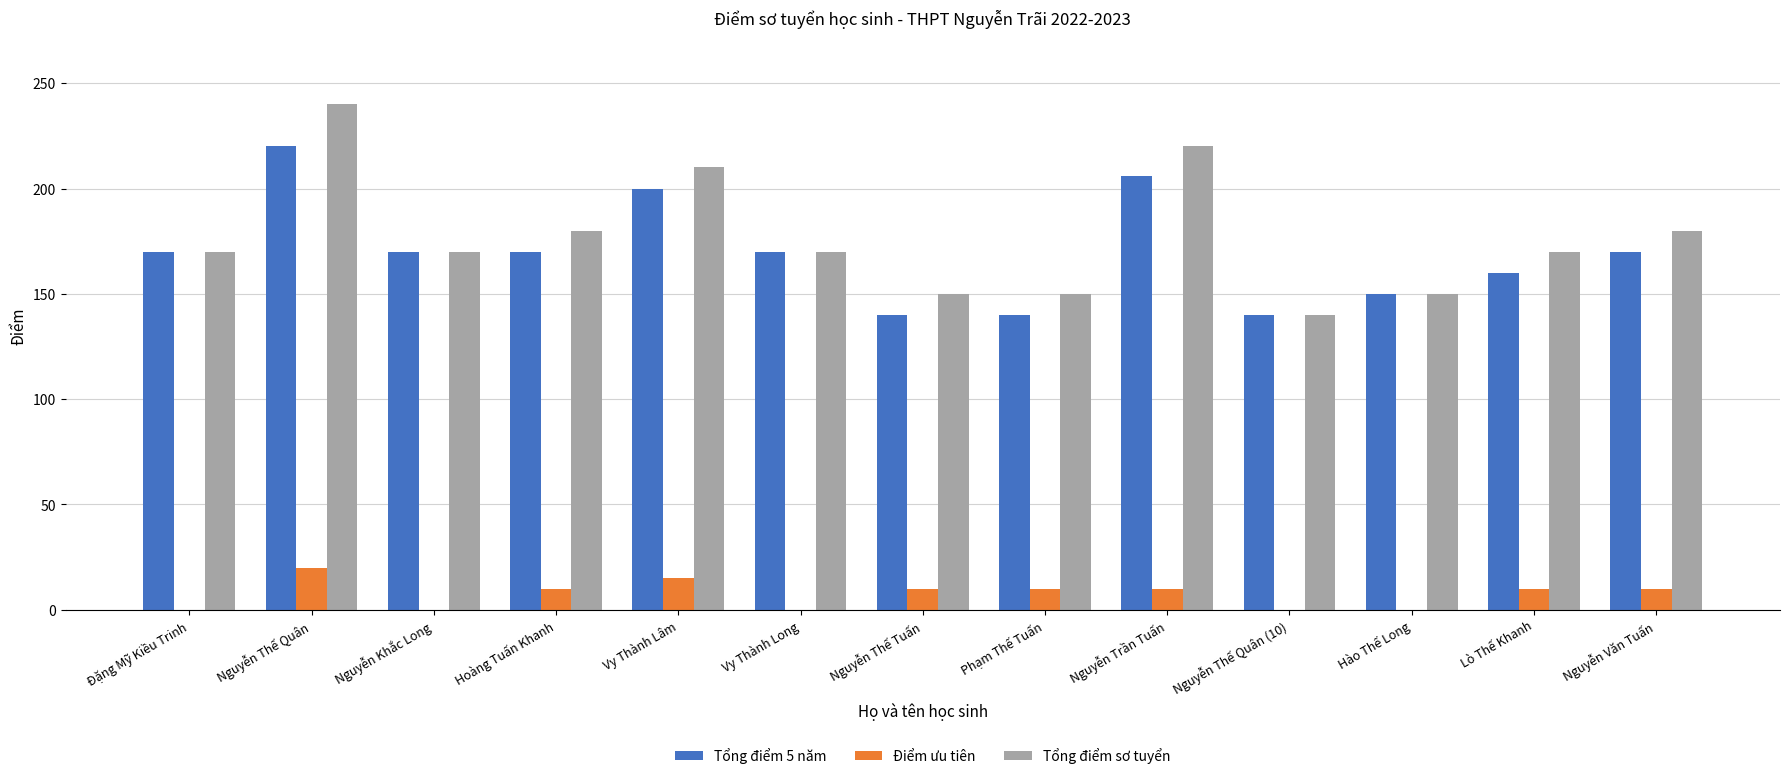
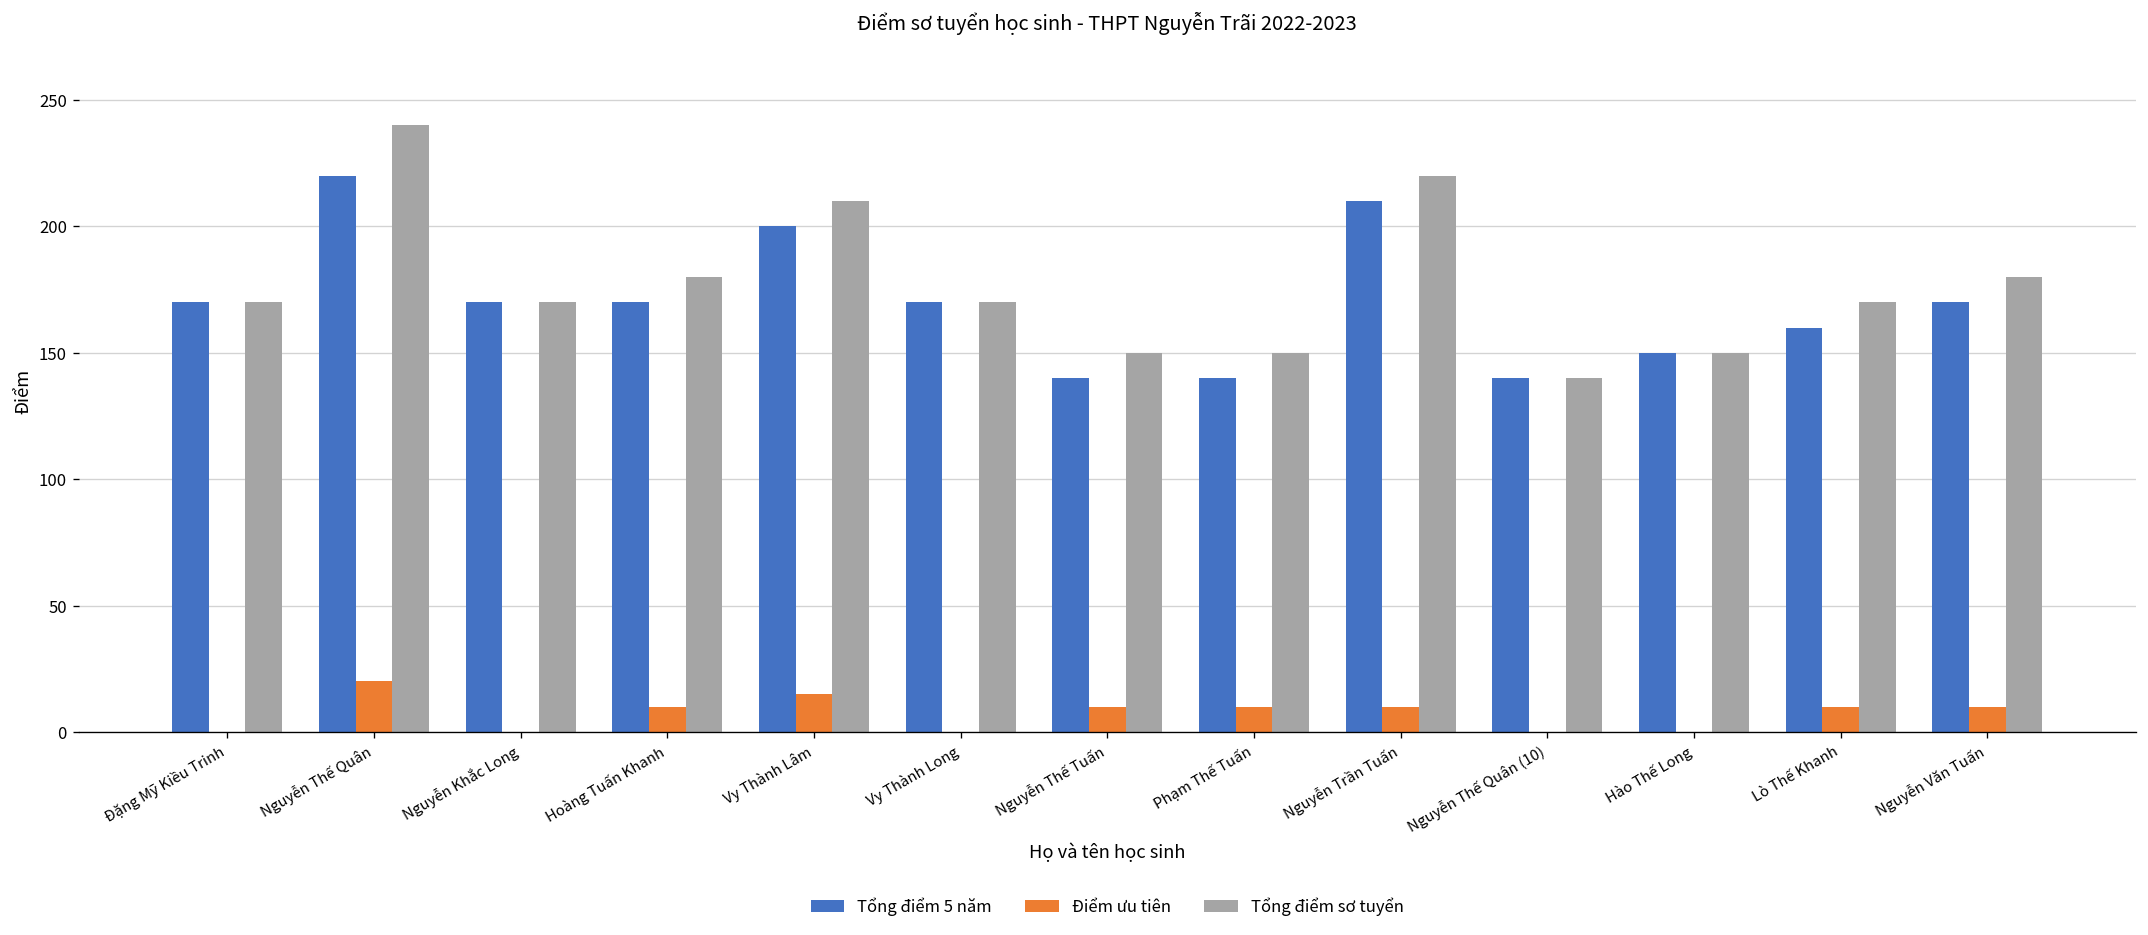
Tổng điểm 5 năm, Nguyễn Trần Tuấn: 206 -> 210
